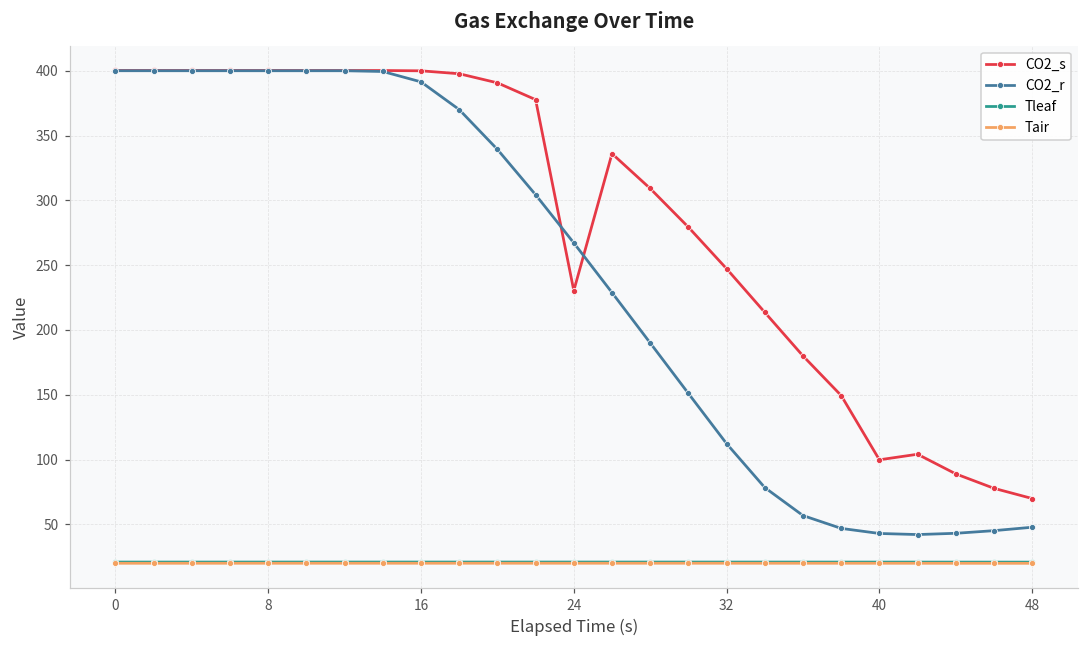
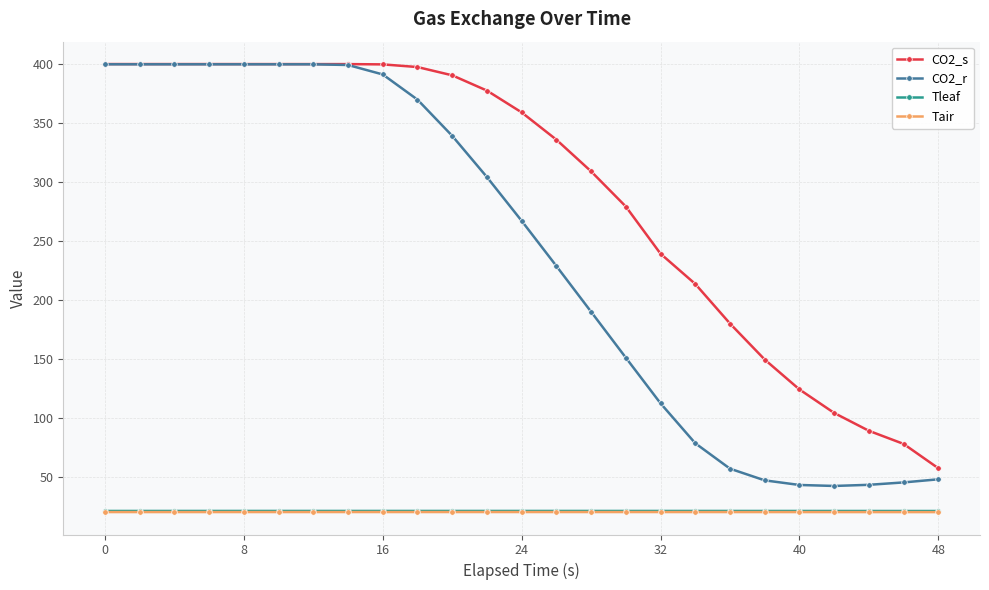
CO2_s, 24: 230 -> 359
CO2_s, 32: 247 -> 239
CO2_s, 40: 100 -> 124
CO2_s, 48: 70 -> 57
